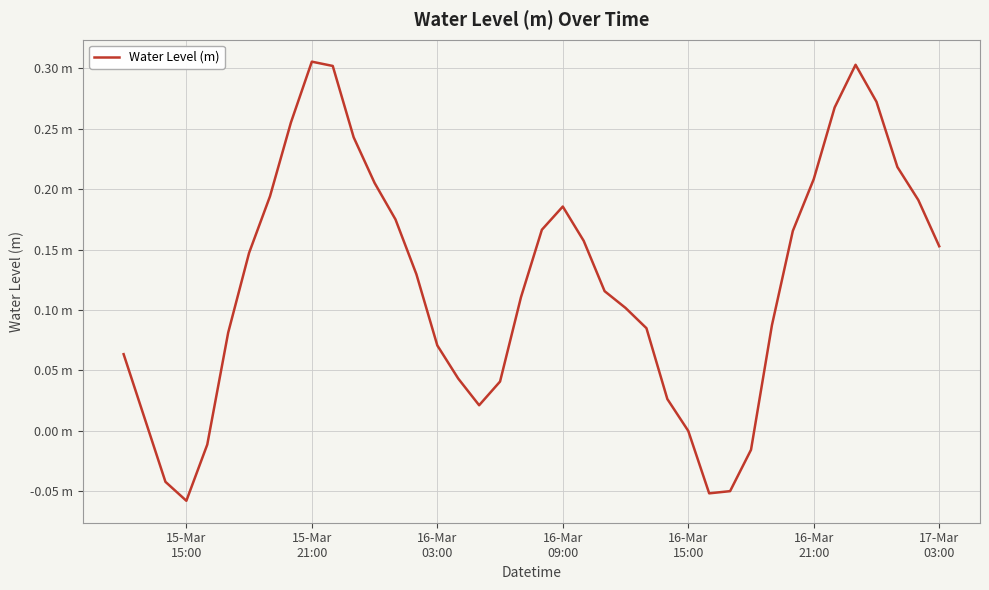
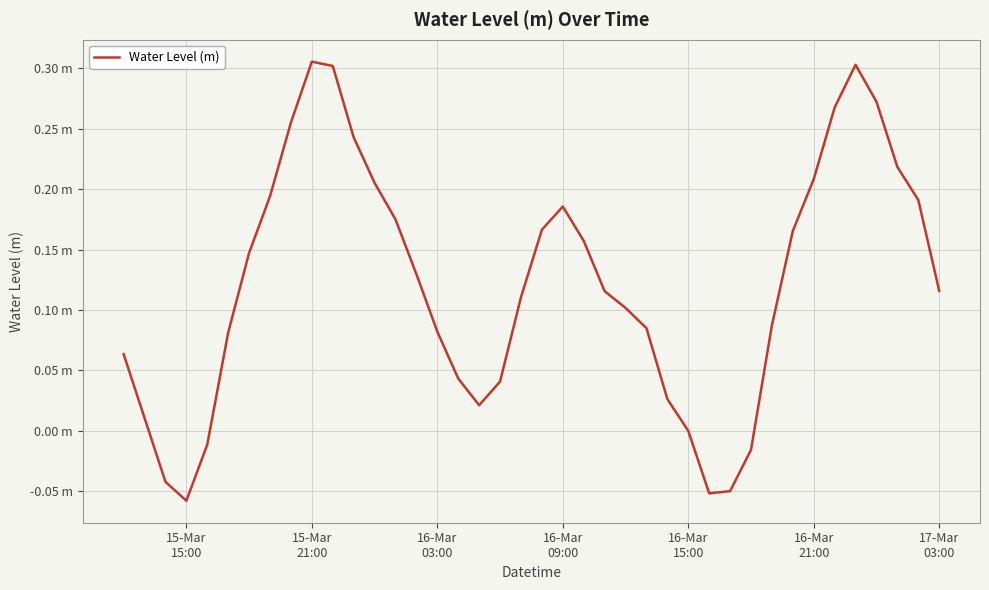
16-Mar 03:00: 0.071 m -> 0.082 m
17-Mar 03:00: 0.153 m -> 0.116 m
